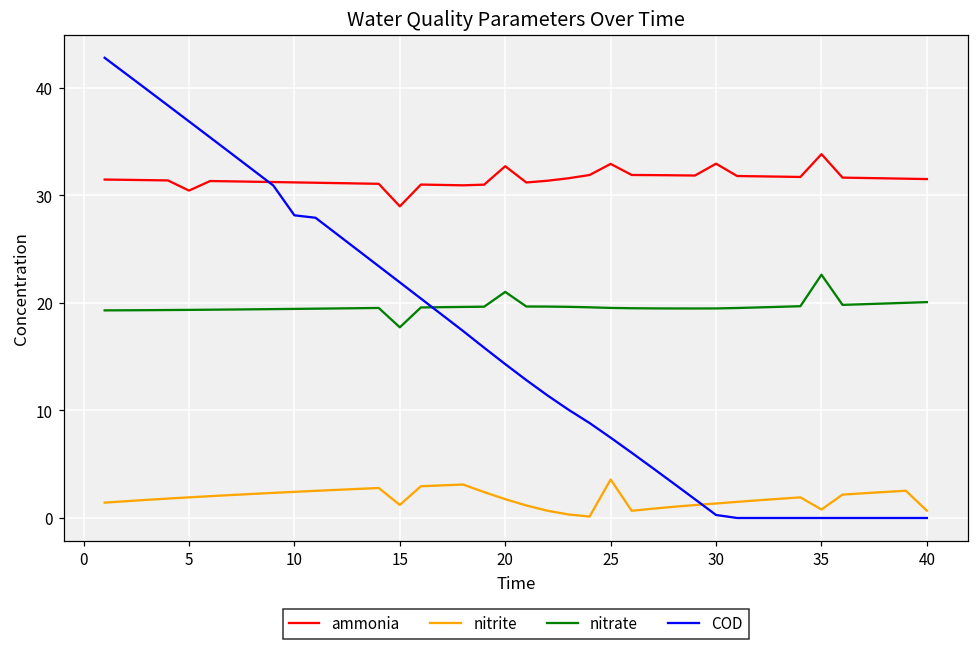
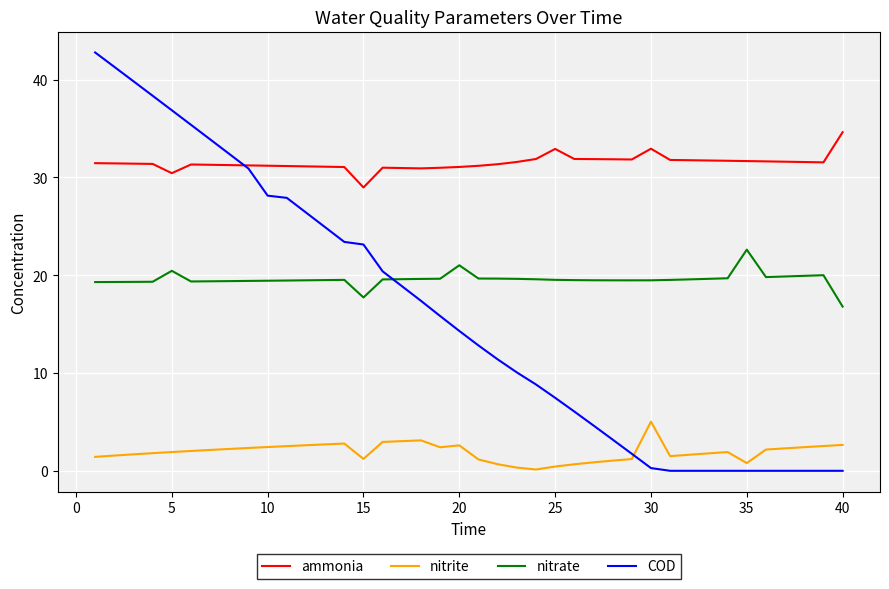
nitrate, 5: 19 -> 20
COD, 15: 22 -> 23
ammonia, 20: 33 -> 31
nitrite, 20: 2 -> 3
nitrite, 25: 4 -> 0
nitrite, 30: 1 -> 5
ammonia, 35: 34 -> 32
ammonia, 40: 32 -> 35
nitrite, 40: 1 -> 3
nitrate, 40: 20 -> 17
